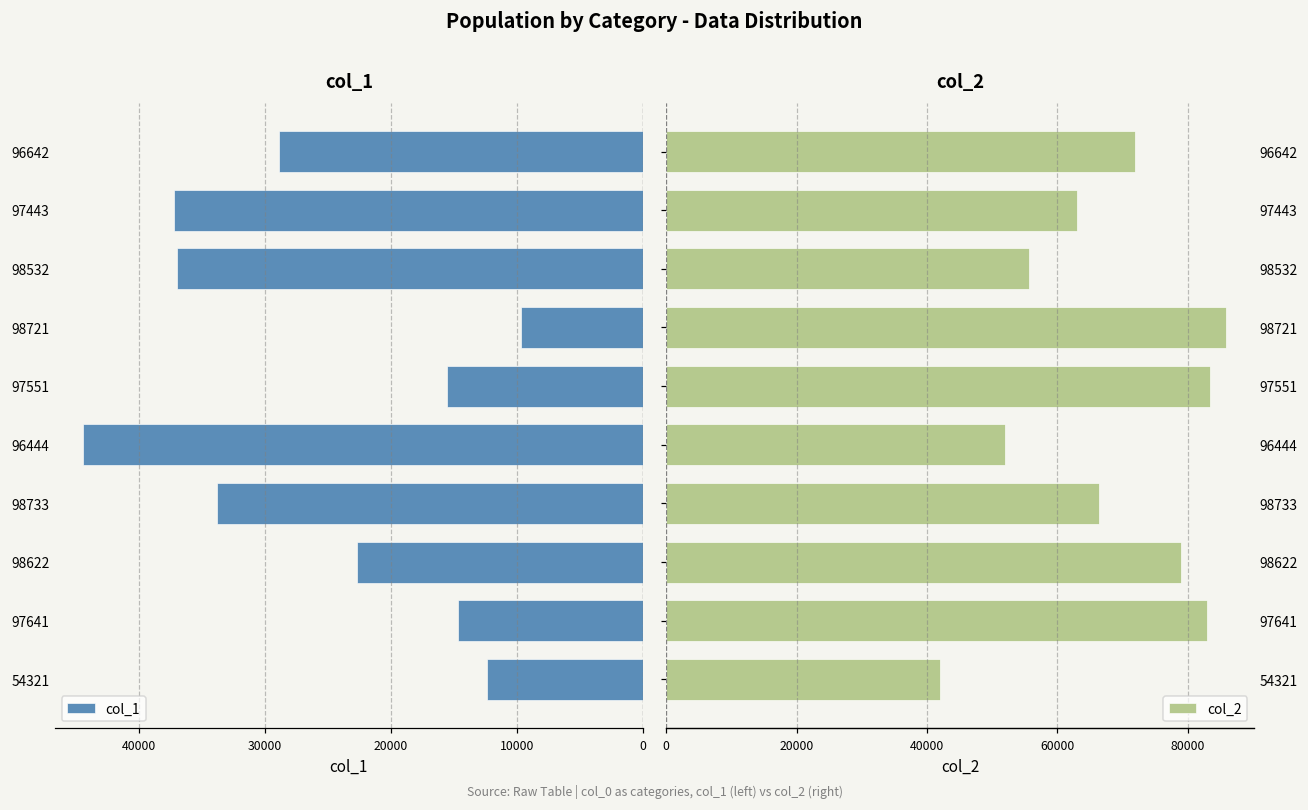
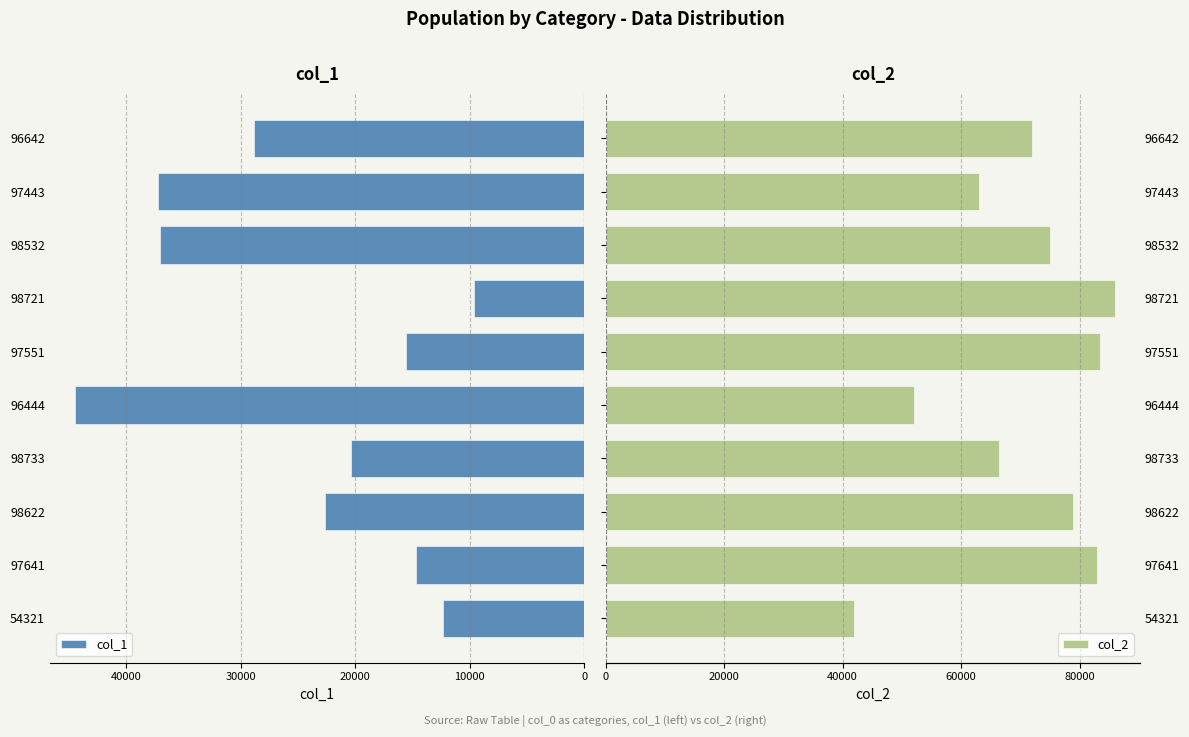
col_1, 98733: 33800 -> 20400
col_2, 98532: 56000 -> 75000
